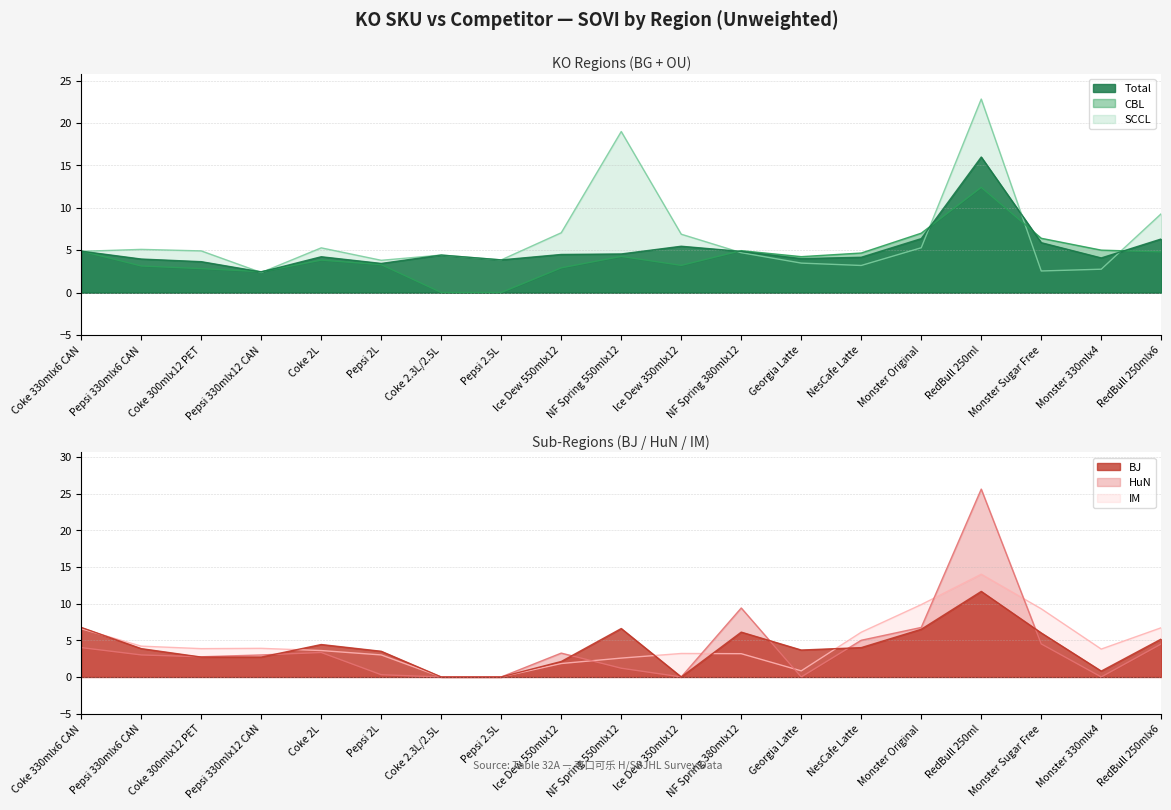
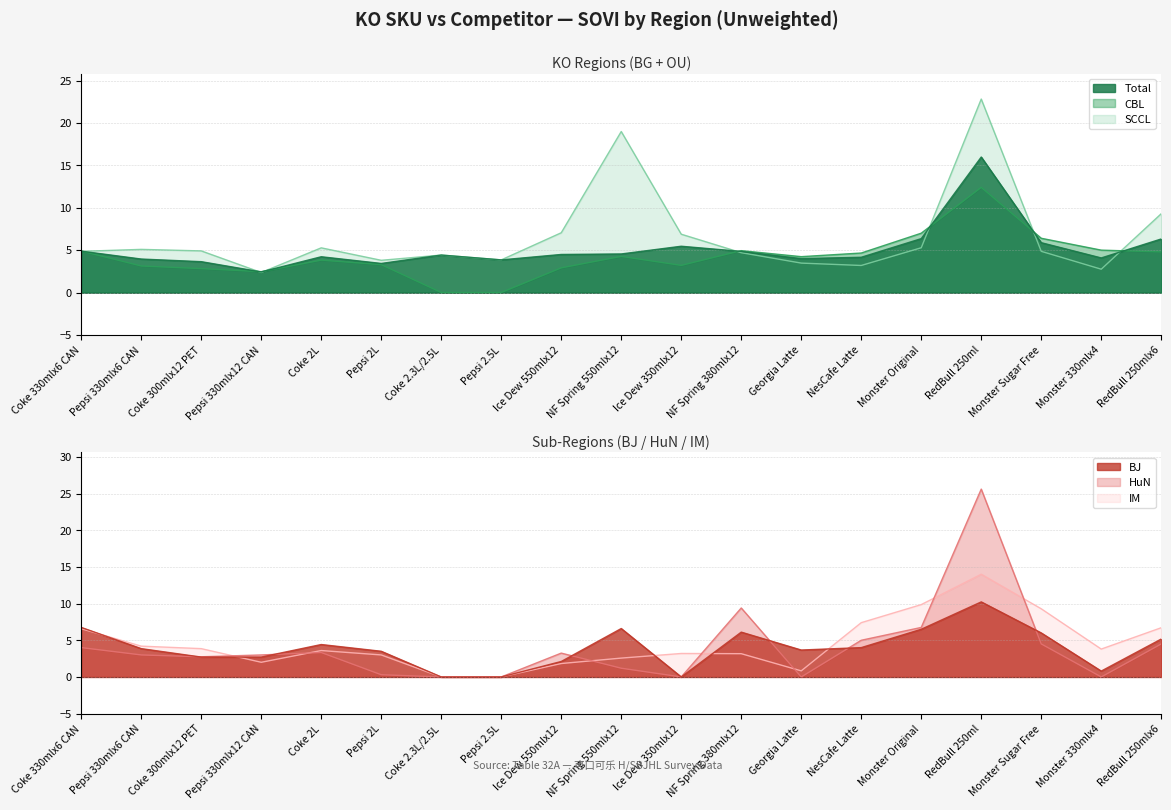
KO Regions (BG + OU), SCCL, Monster Sugar Free: 3 -> 5
Sub-Regions (BJ / HuN / IM), IM, Pepsi 330mlx12 CAN: 4 -> 2
Sub-Regions (BJ / HuN / IM), IM, NesCafe Latte: 6 -> 7
Sub-Regions (BJ / HuN / IM), BJ, RedBull 250ml: 12 -> 10
